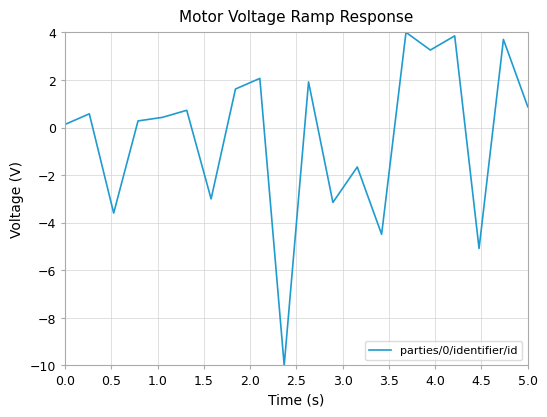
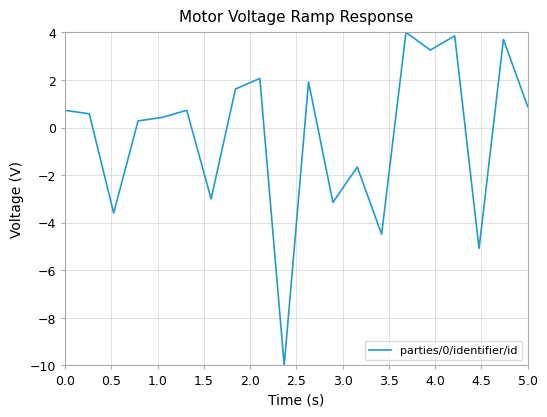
0.0: 0.1 -> 0.7
